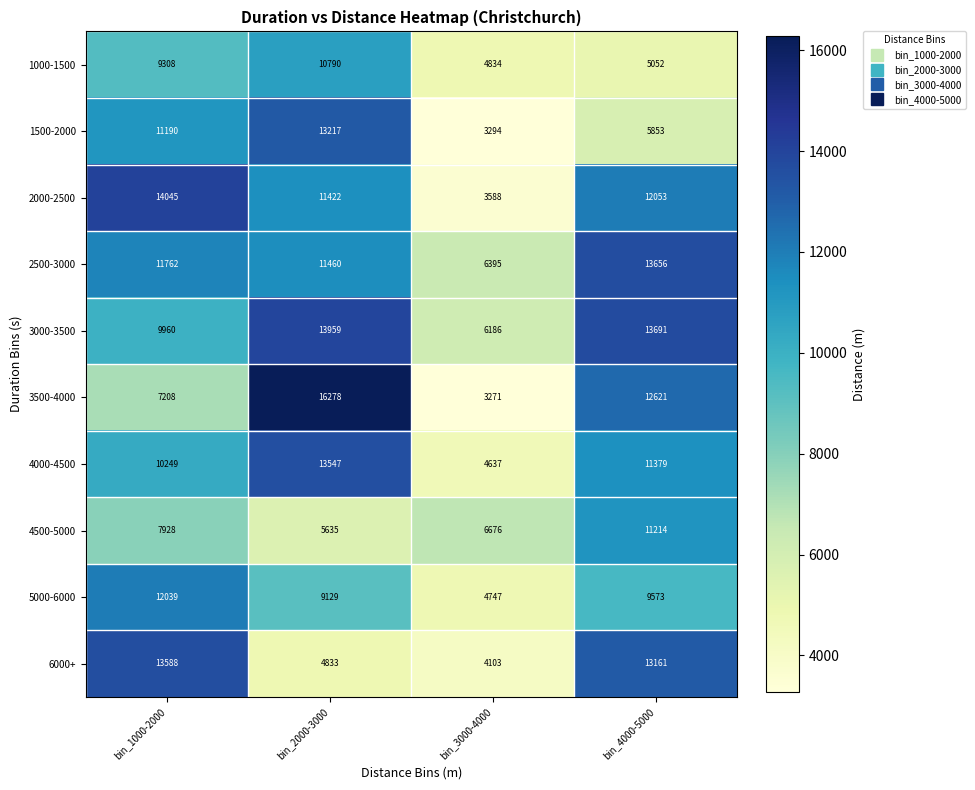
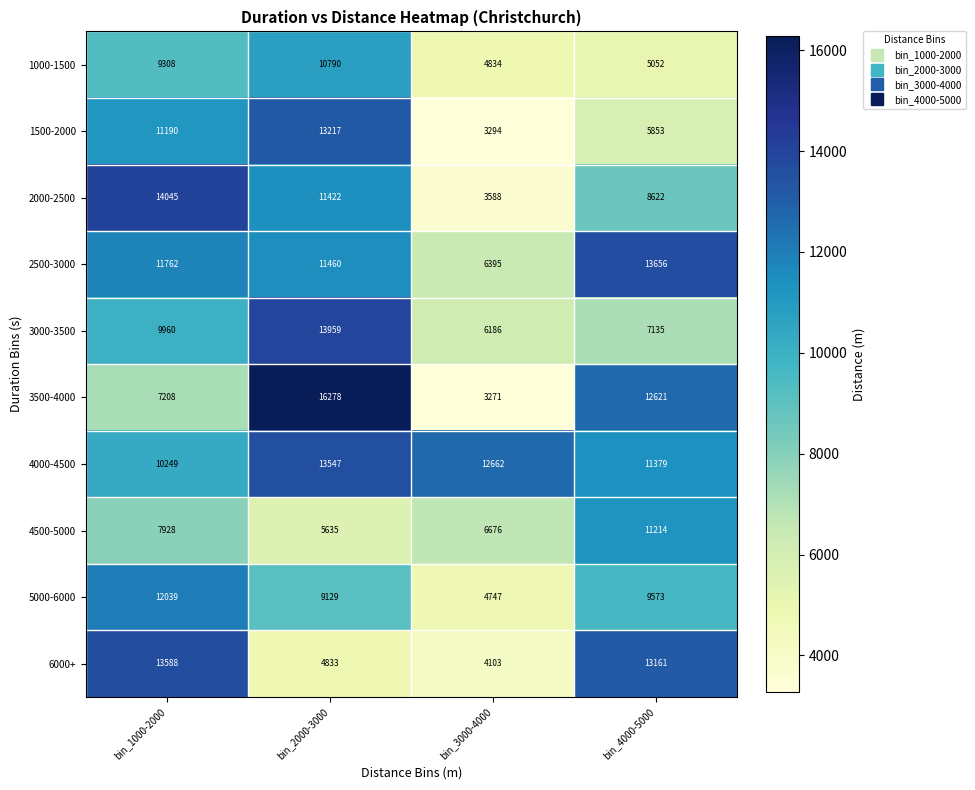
2000-2500, bin_4000-5000: 12053 -> 8622
3000-3500, bin_4000-5000: 13691 -> 7135
4000-4500, bin_3000-4000: 4637 -> 12662
